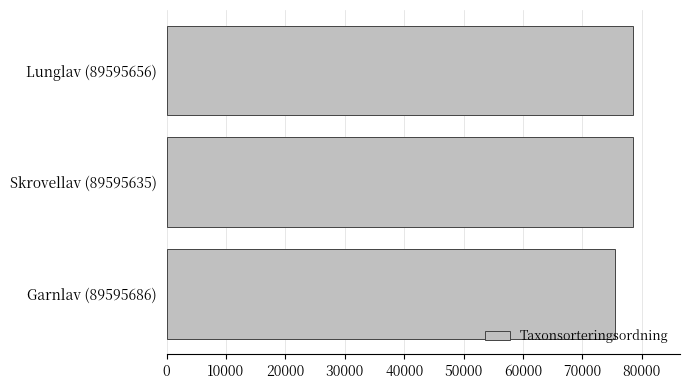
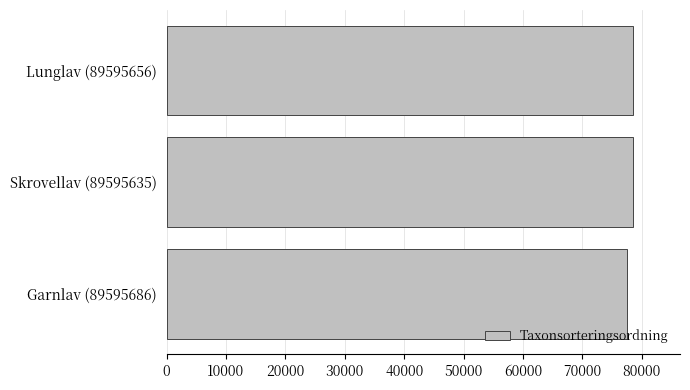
Garnlav (89595686): 76000 -> 78000
